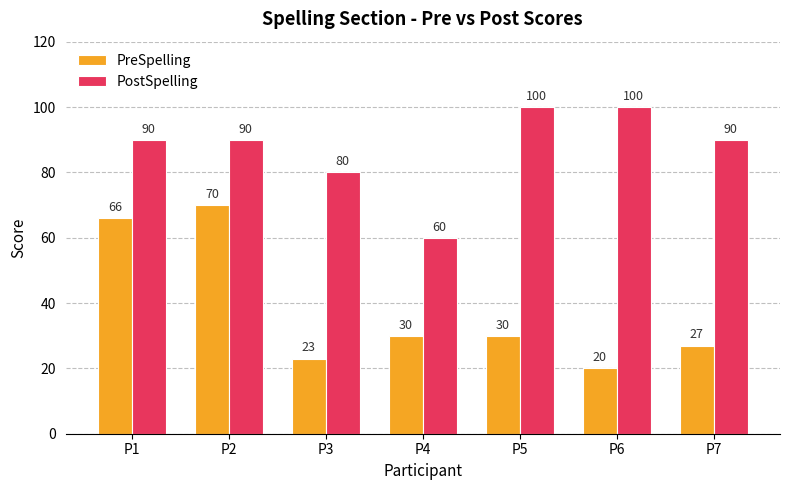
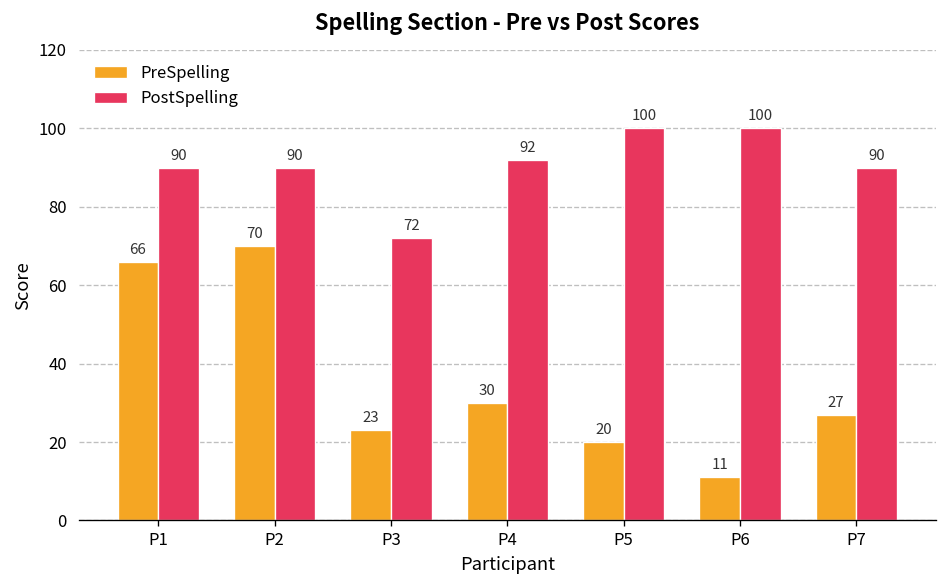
PostSpelling, P3: 80 -> 72
PostSpelling, P4: 60 -> 92
PreSpelling, P5: 30 -> 20
PreSpelling, P6: 20 -> 11
